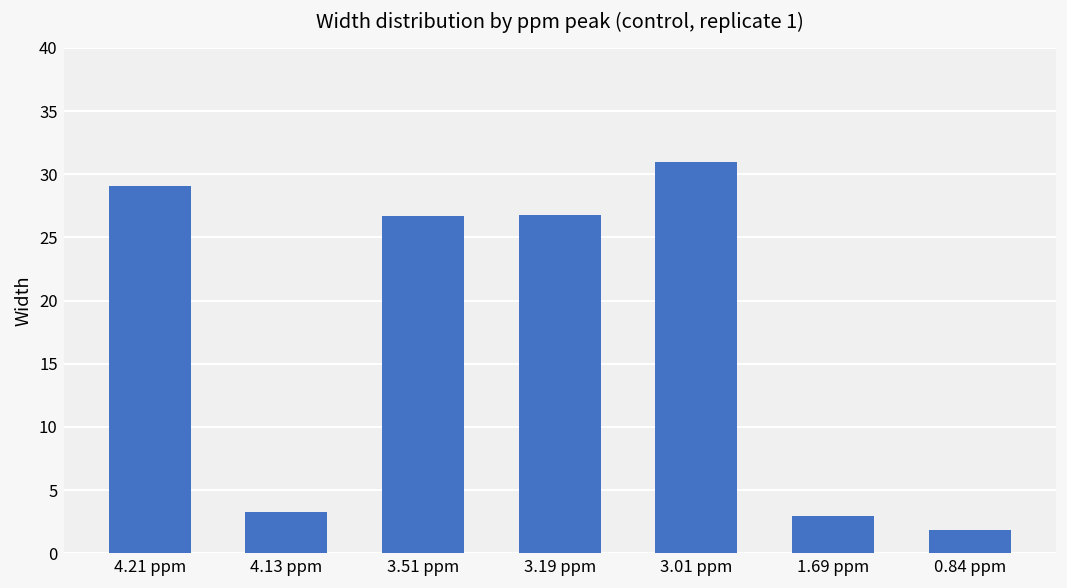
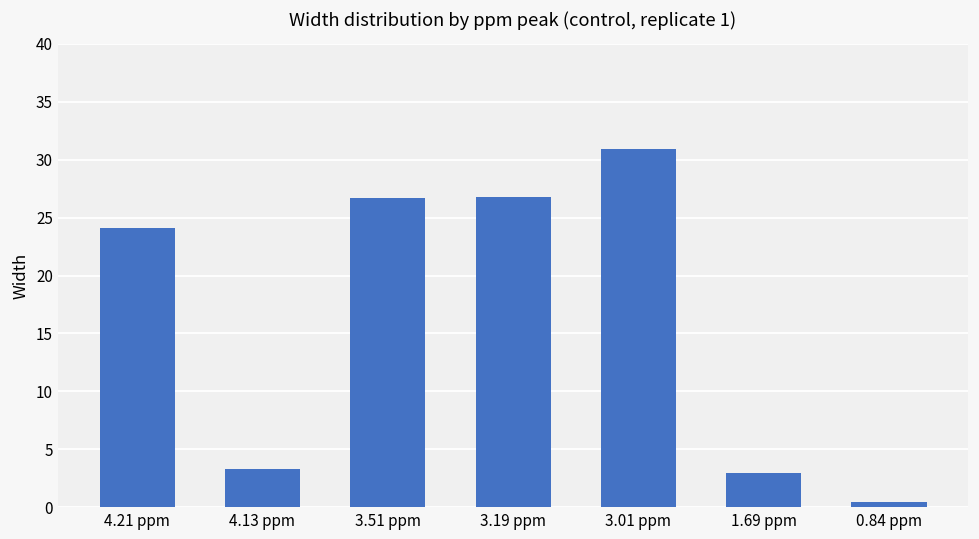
4.21 ppm: 29.1 -> 24.1
0.84 ppm: 1.8 -> 0.5
